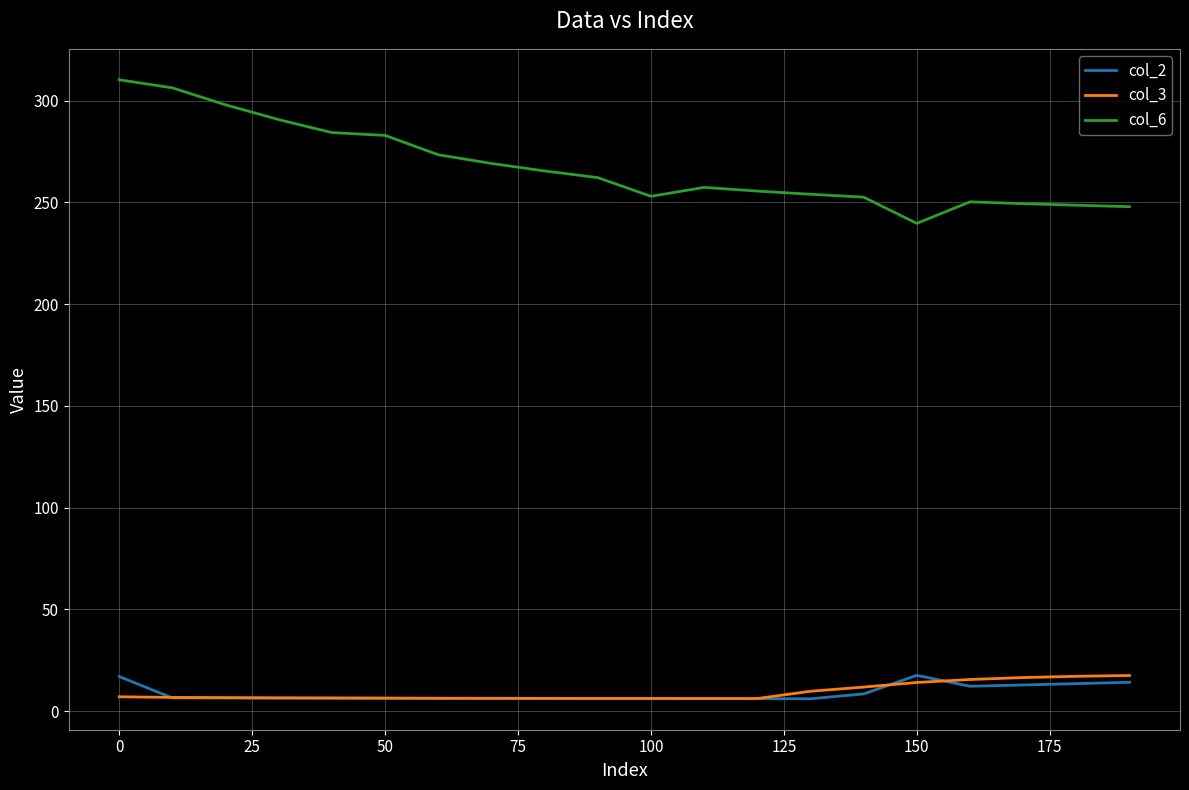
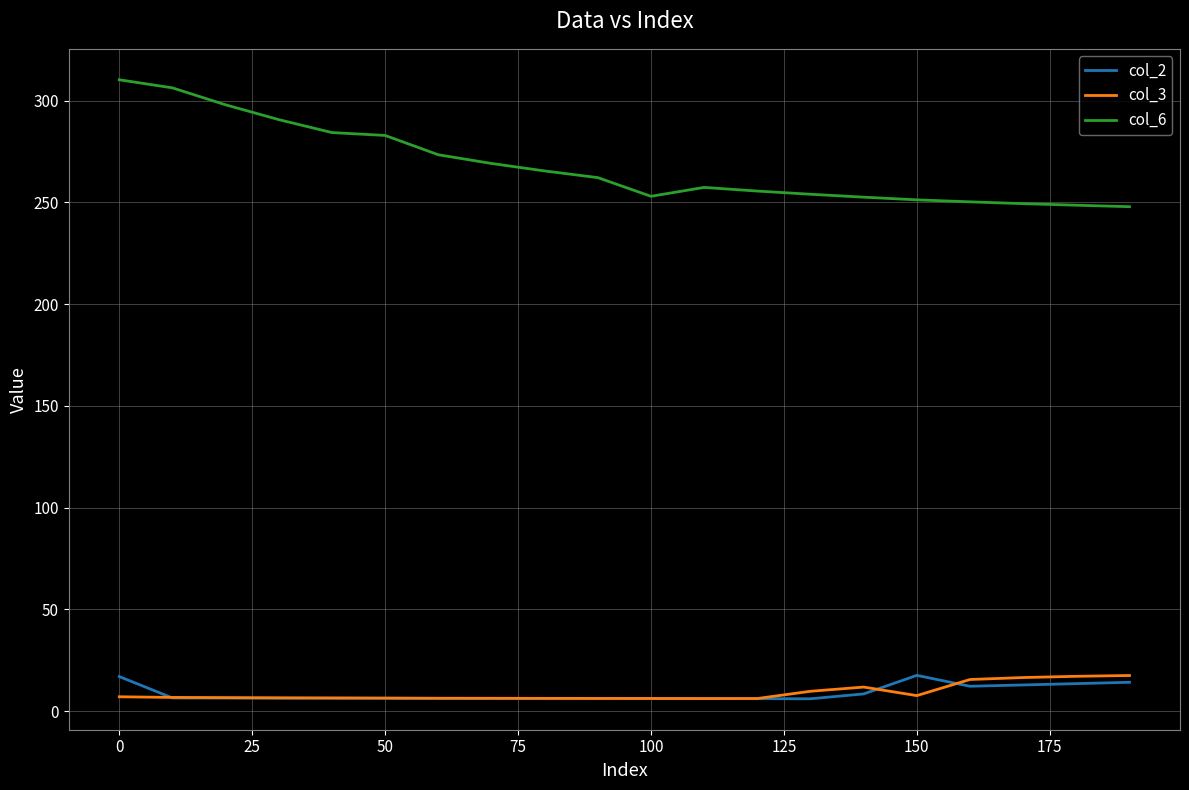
col_3, 150: 14 -> 8
col_6, 150: 240 -> 251
